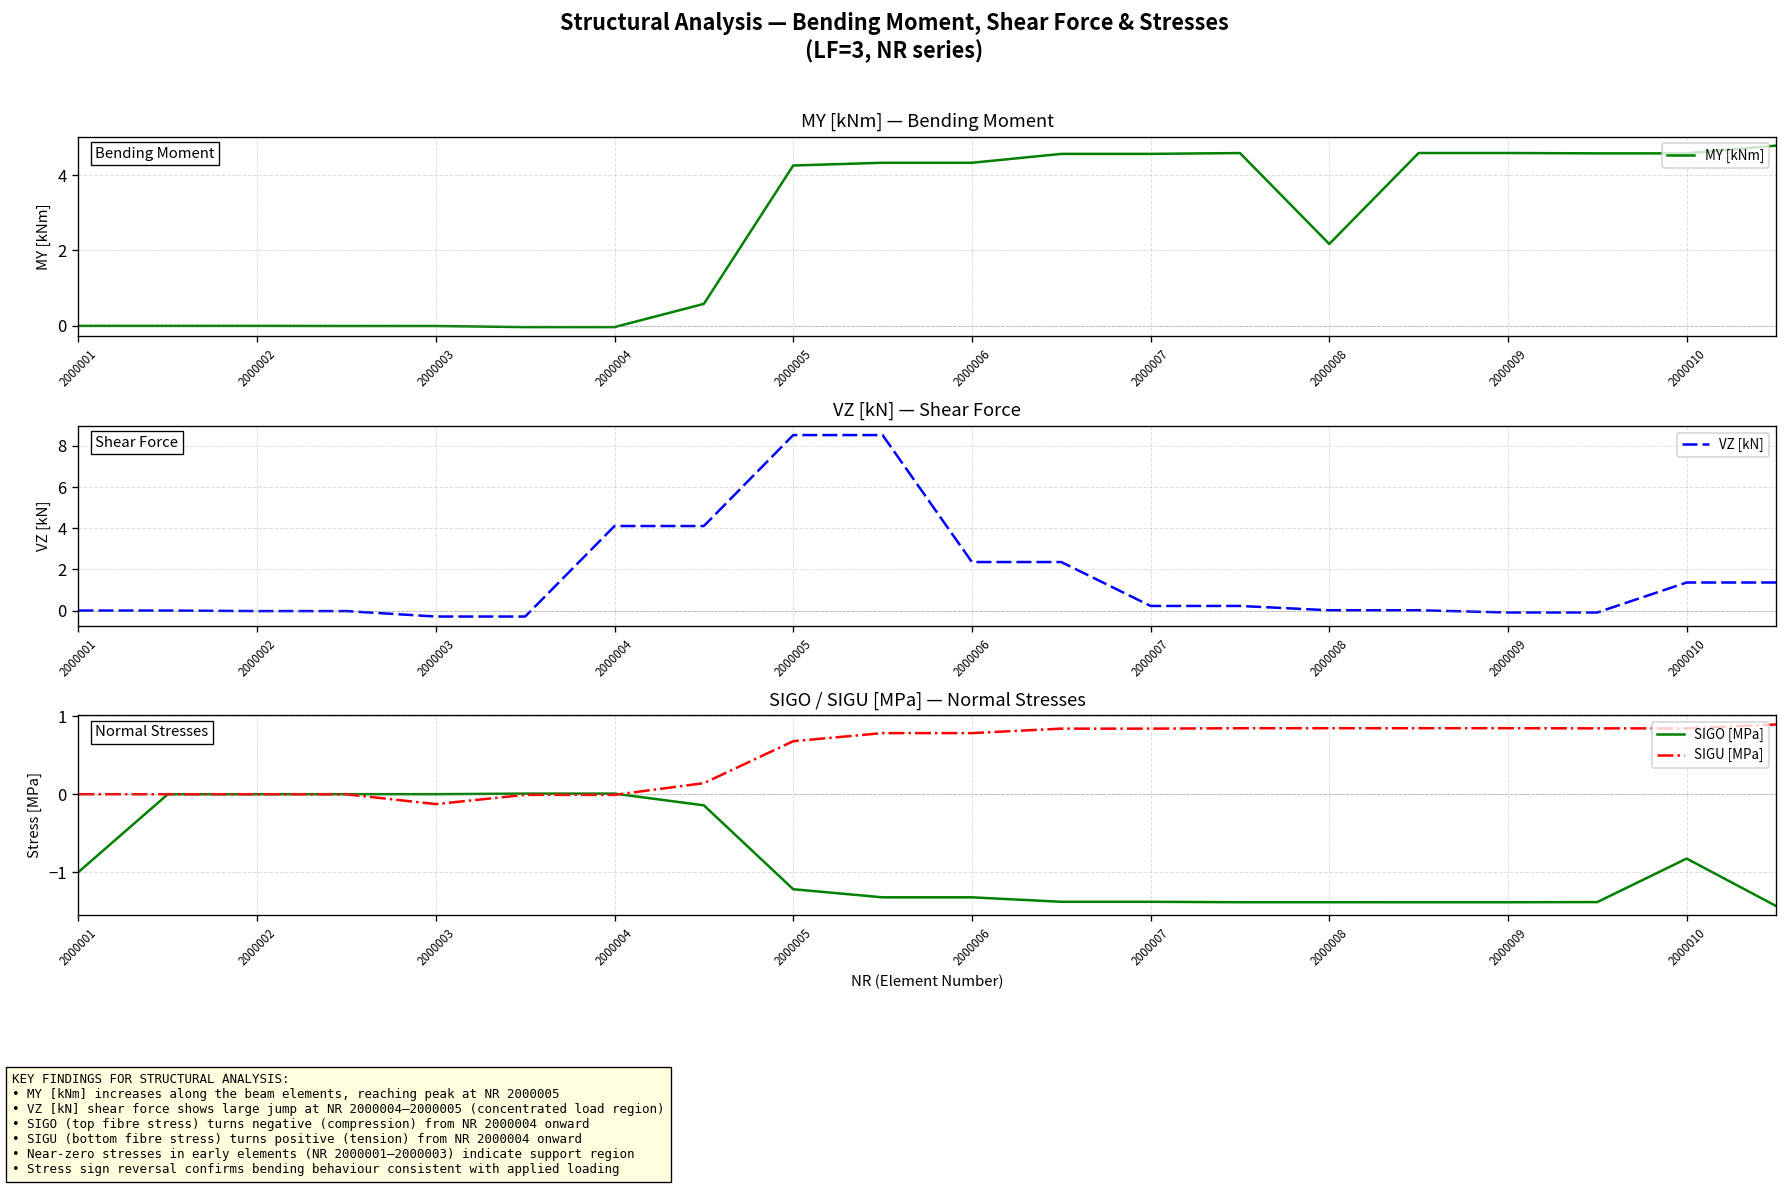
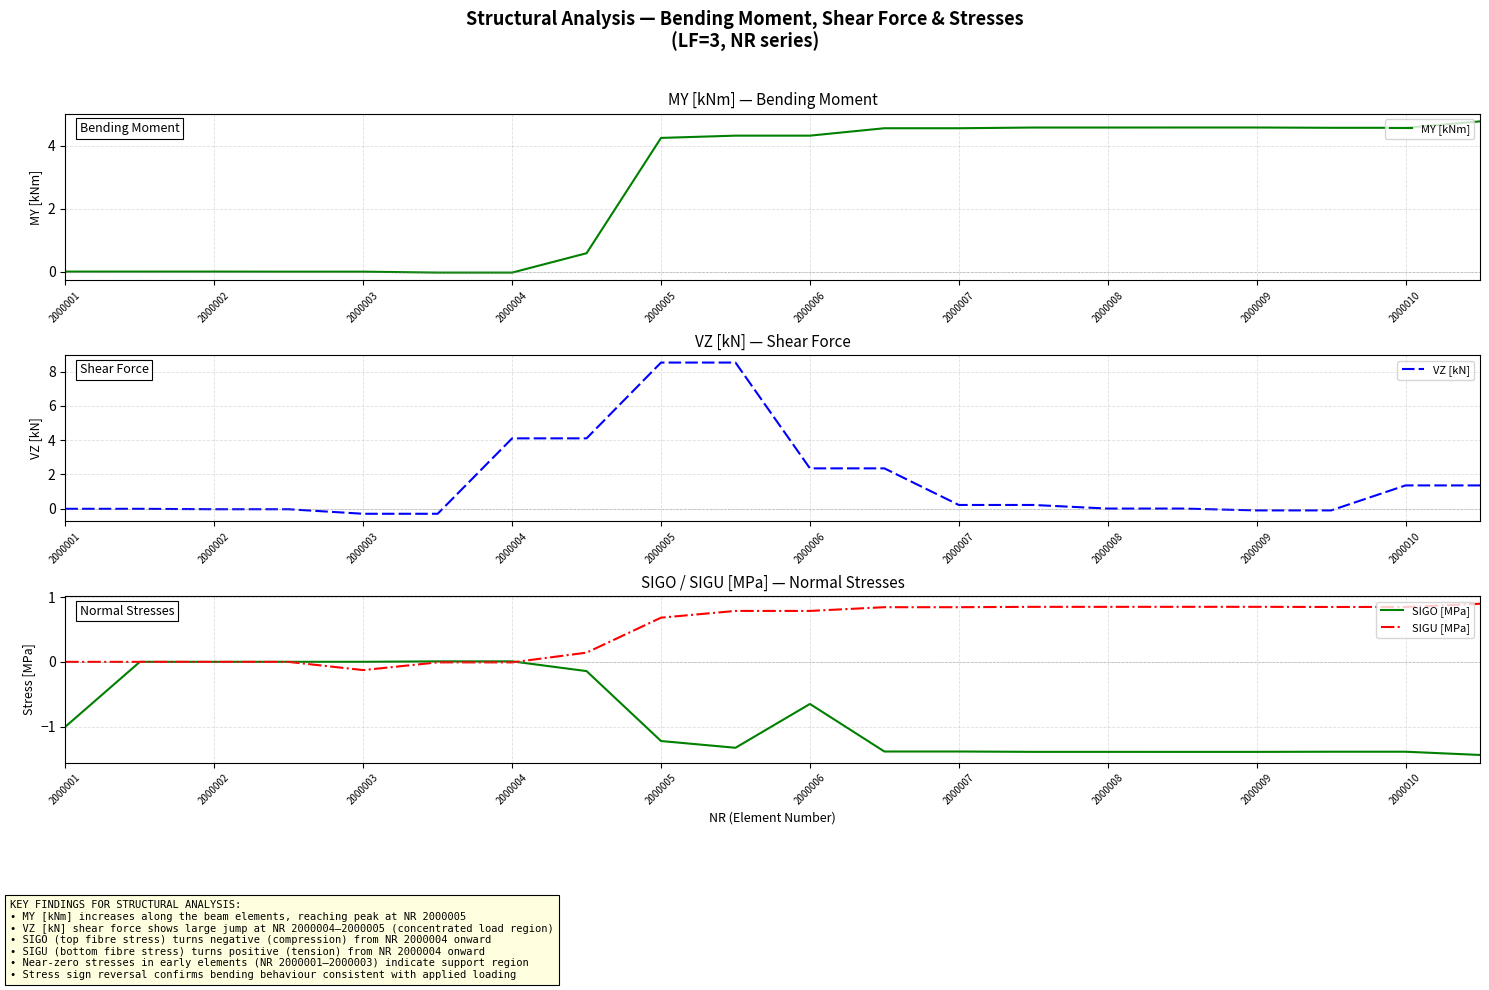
MY [kNm] — Bending Moment, 2000008: 2.2 -> 4.6
SIGO / SIGU [MPa] — Normal Stresses, SIGO [MPa], 2000006: -1.3 -> -0.6
SIGO / SIGU [MPa] — Normal Stresses, SIGO [MPa], 2000010: -0.8 -> -1.4
